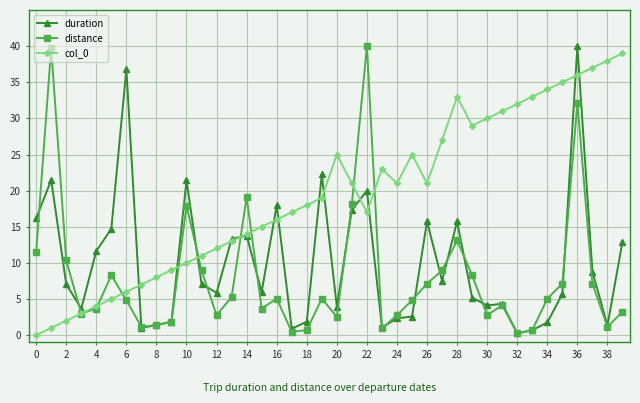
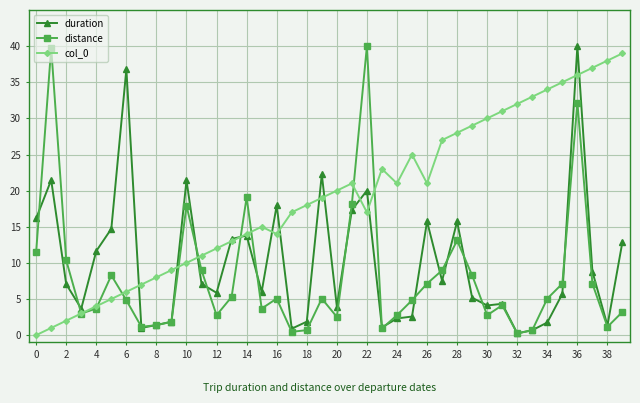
col_0, 16: 16 -> 14
col_0, 20: 25 -> 20
col_0, 28: 33 -> 28
